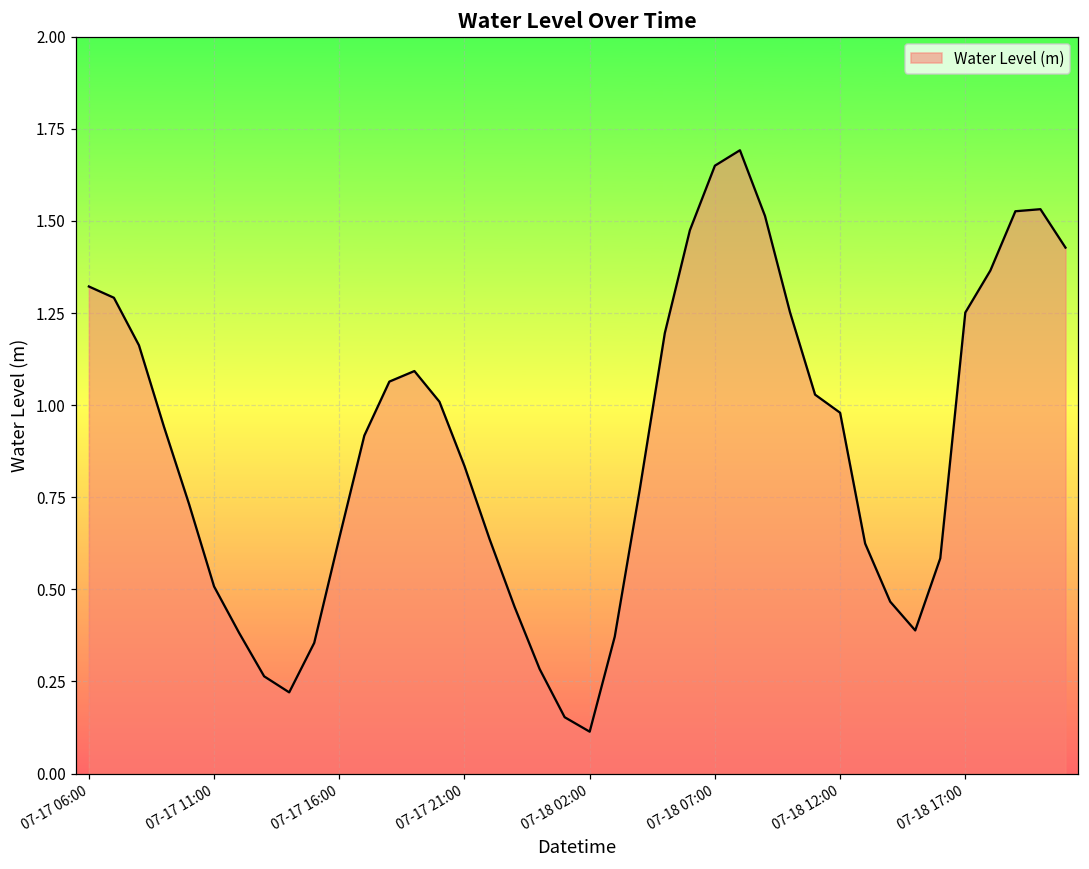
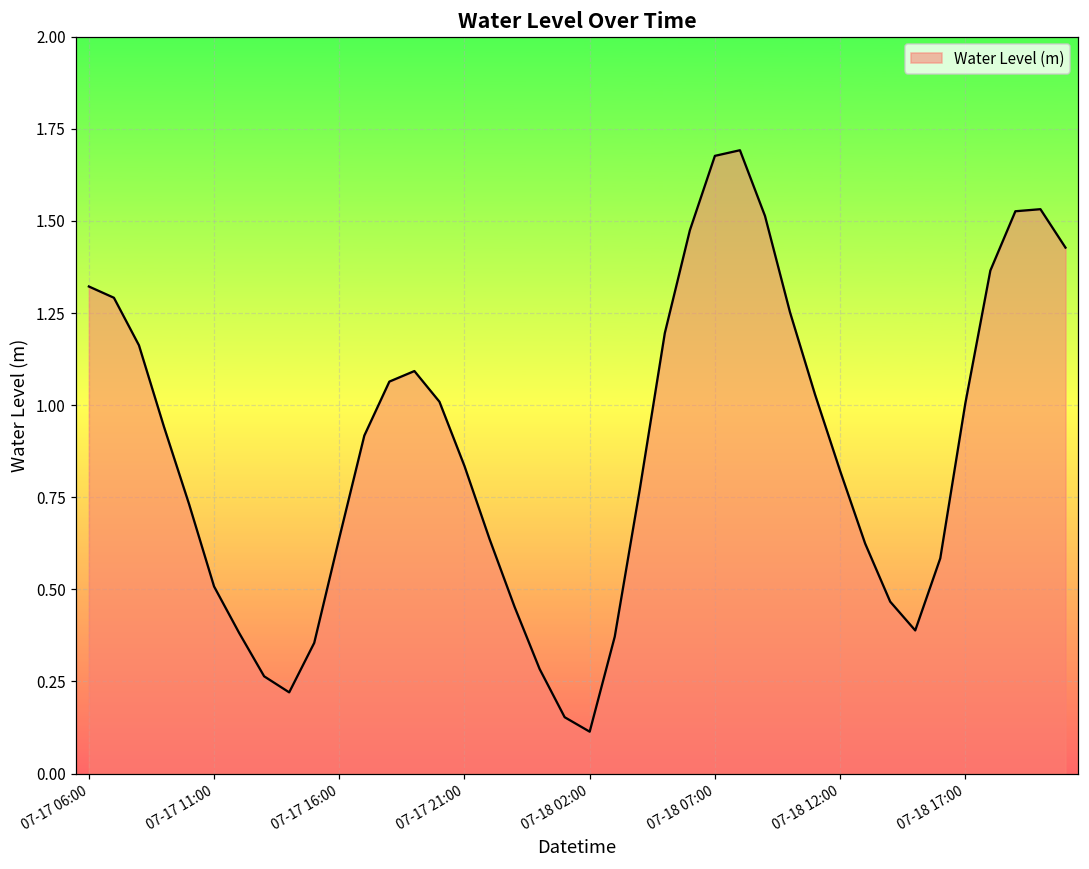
07-18 07:00: 1.65 -> 1.68
07-18 12:00: 0.98 -> 0.82
07-18 17:00: 1.25 -> 1.00
